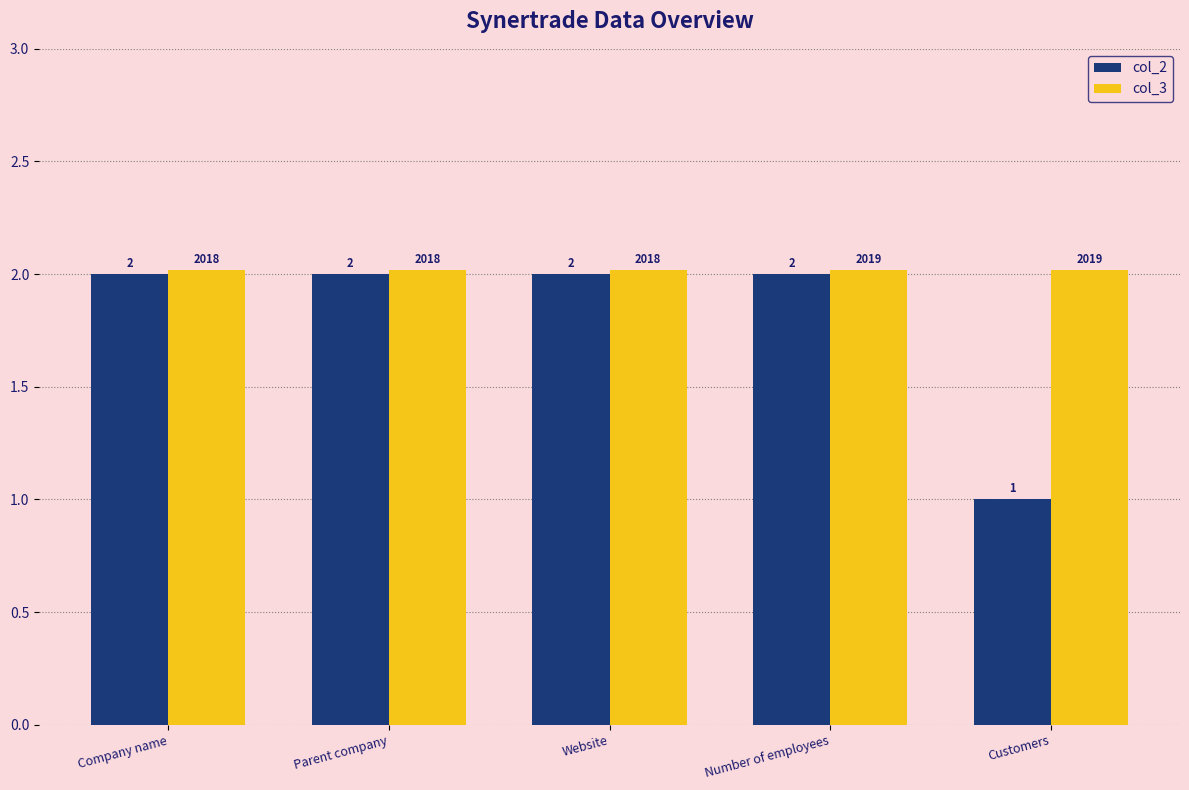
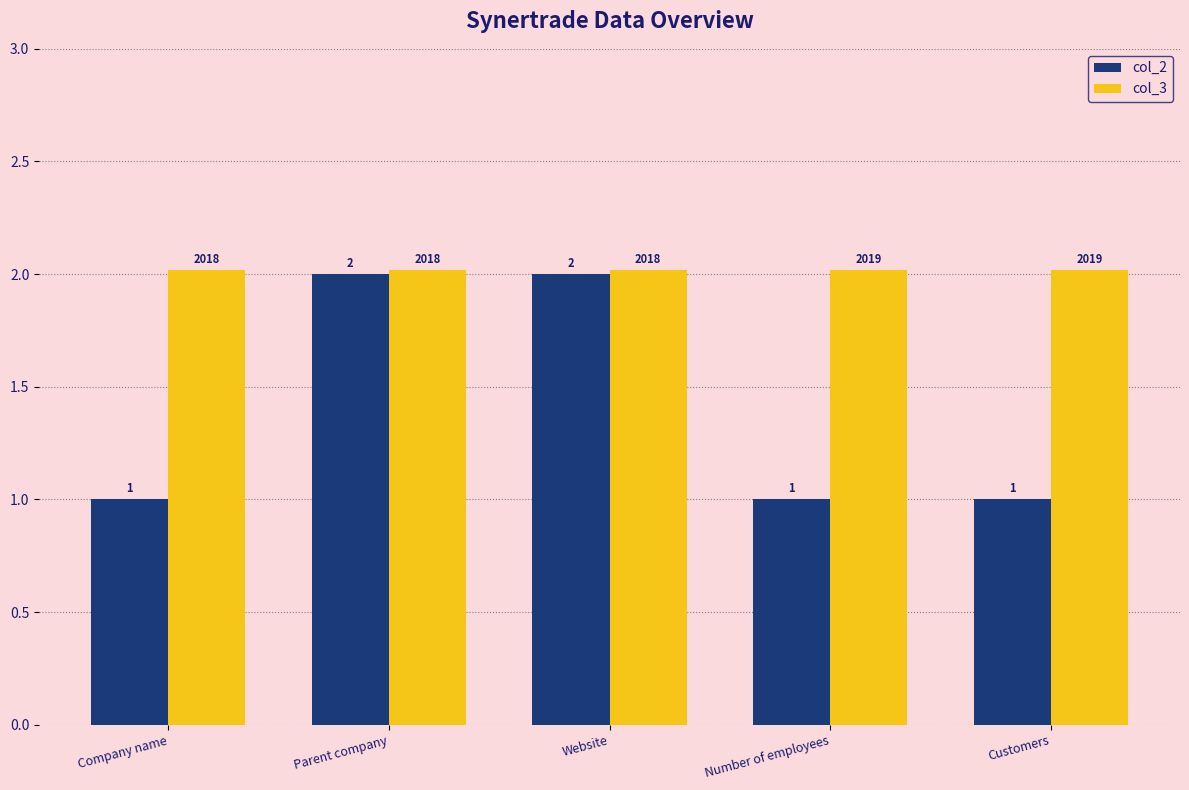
col_2, Company name: 2 -> 1
col_2, Number of employees: 2 -> 1
